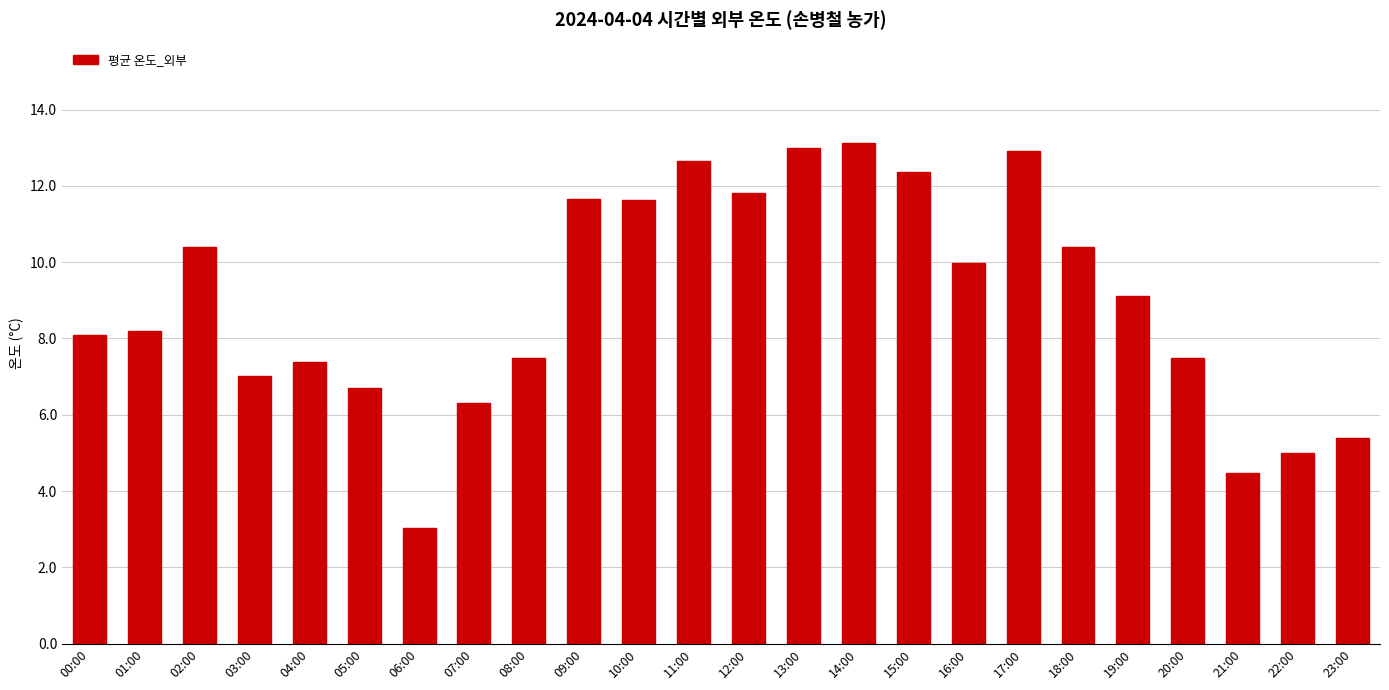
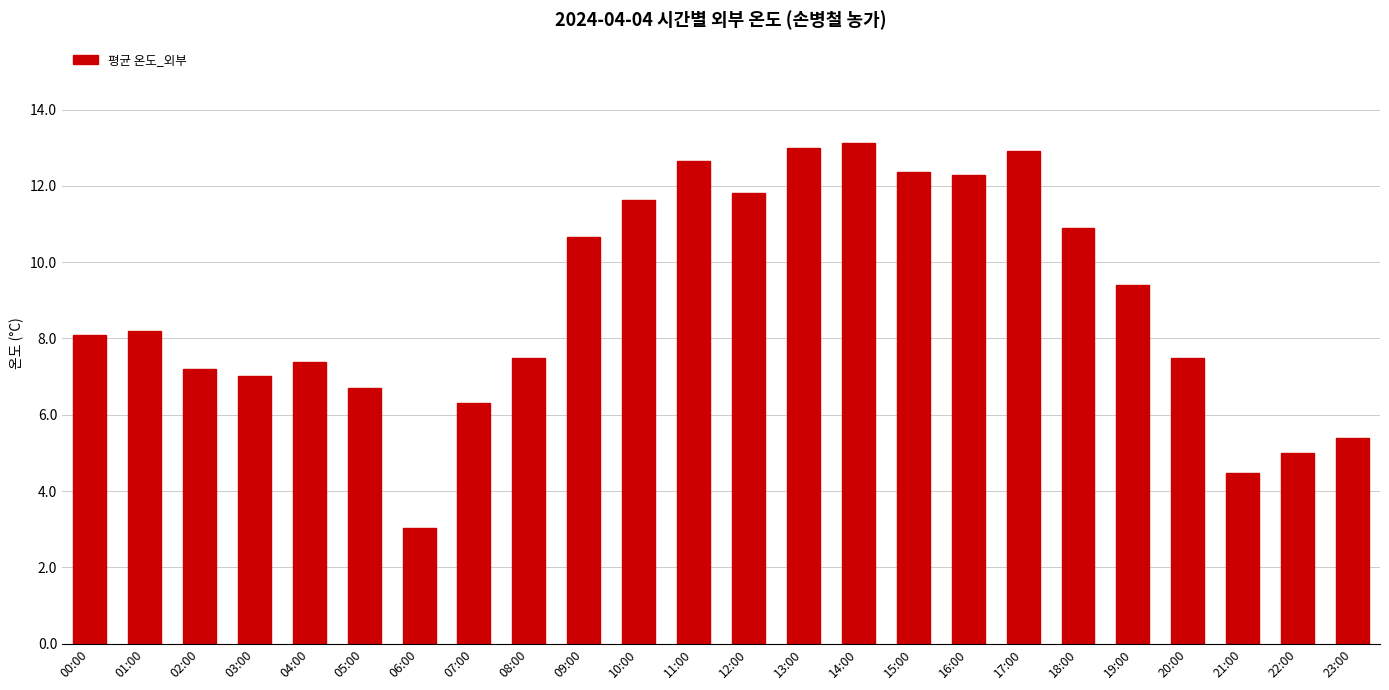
02:00: 10.4 -> 7.2
09:00: 11.7 -> 10.7
16:00: 10.0 -> 12.3
18:00: 10.4 -> 10.9
19:00: 9.1 -> 9.4
